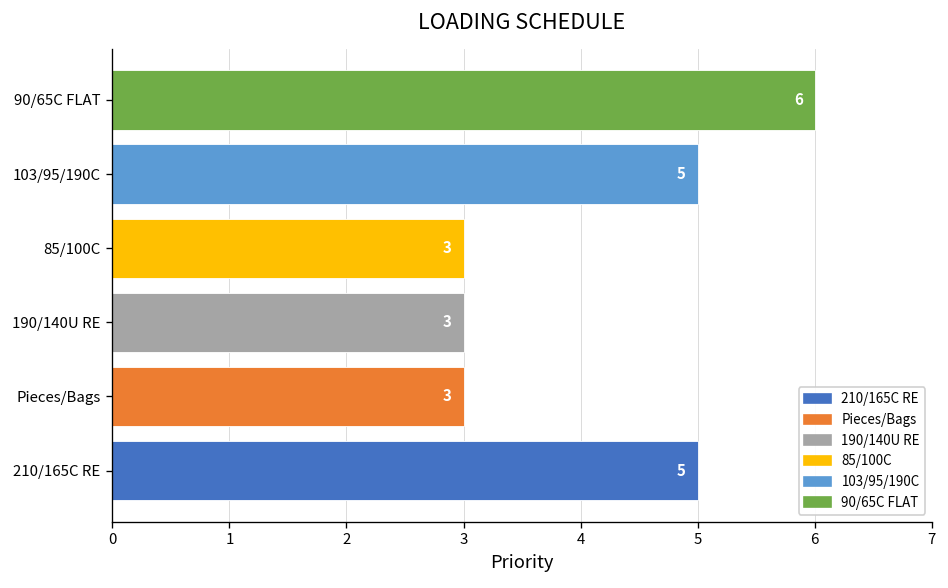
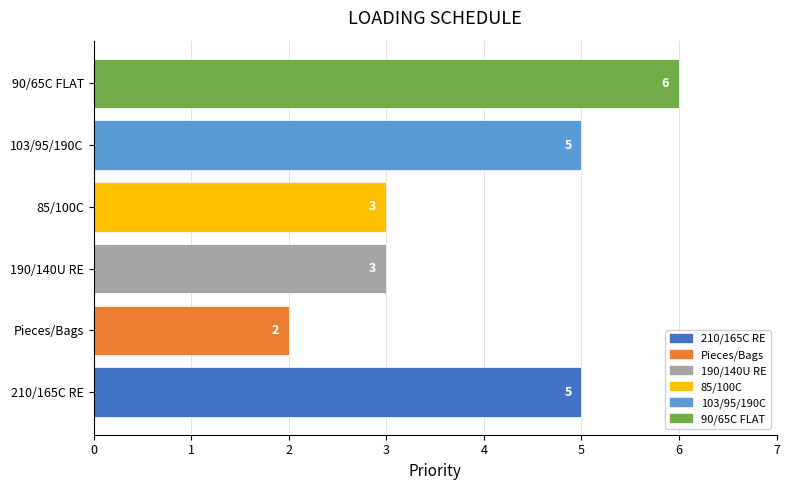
Pieces/Bags: 3 -> 2
